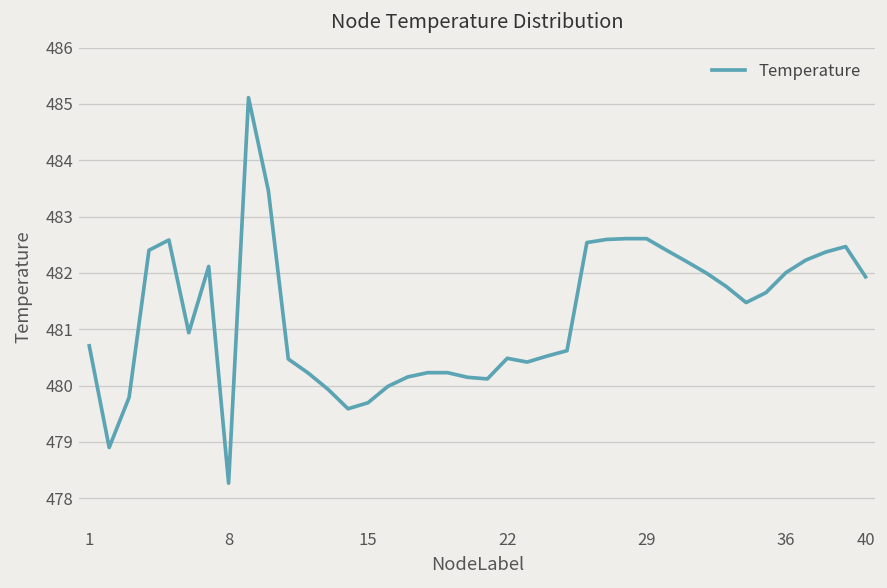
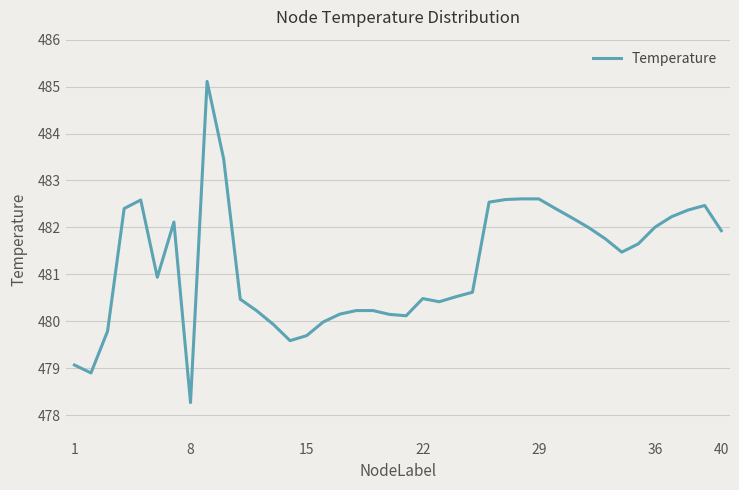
1: 480.7 -> 479.1
